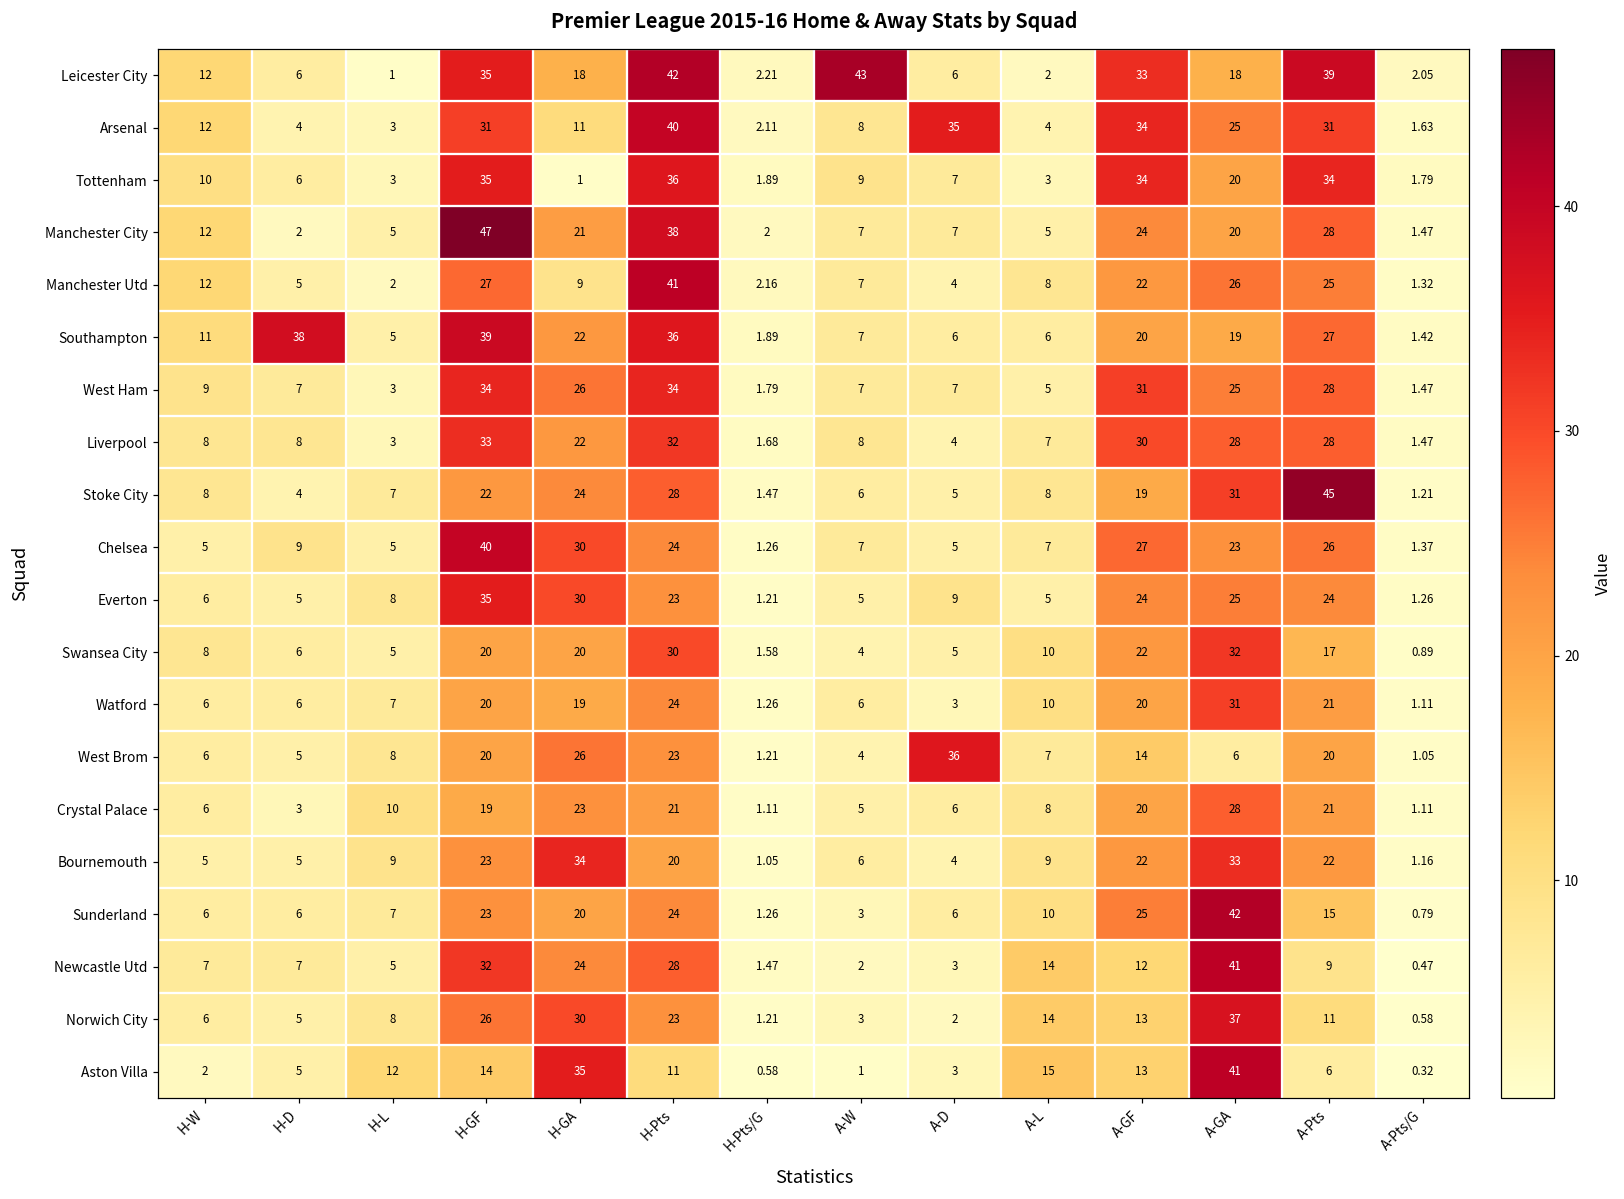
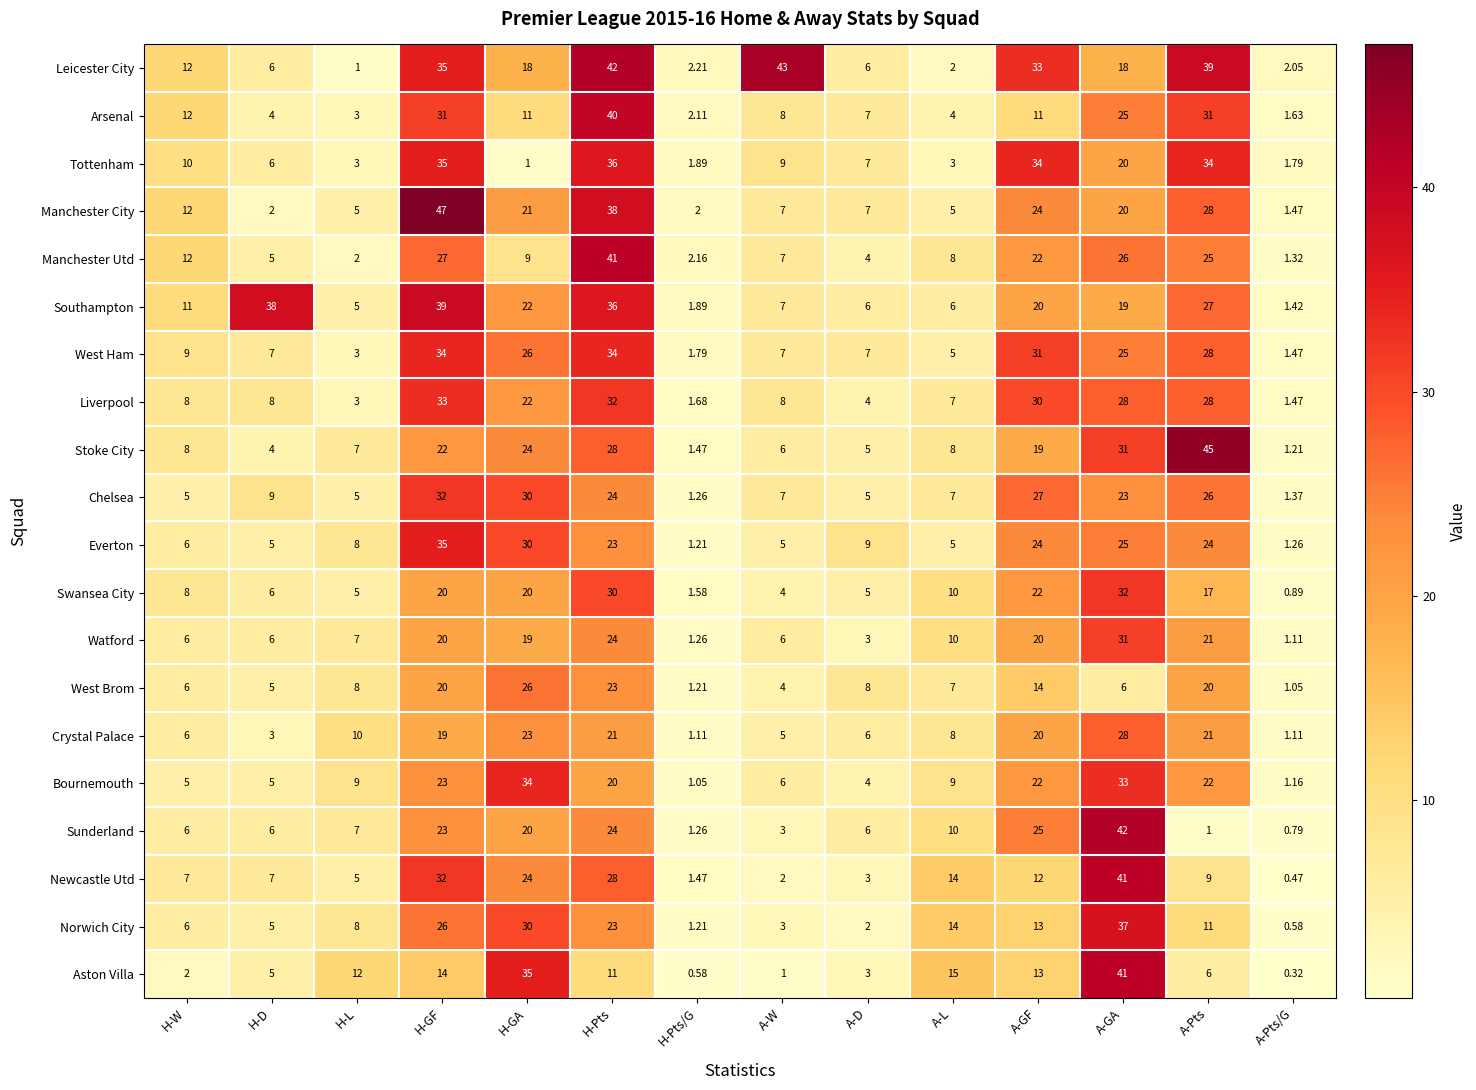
Arsenal, A-D: 35 -> 7
Arsenal, A-GF: 34 -> 11
Chelsea, H-GF: 40 -> 32
West Brom, A-D: 36 -> 8
Sunderland, A-Pts: 15 -> 1
